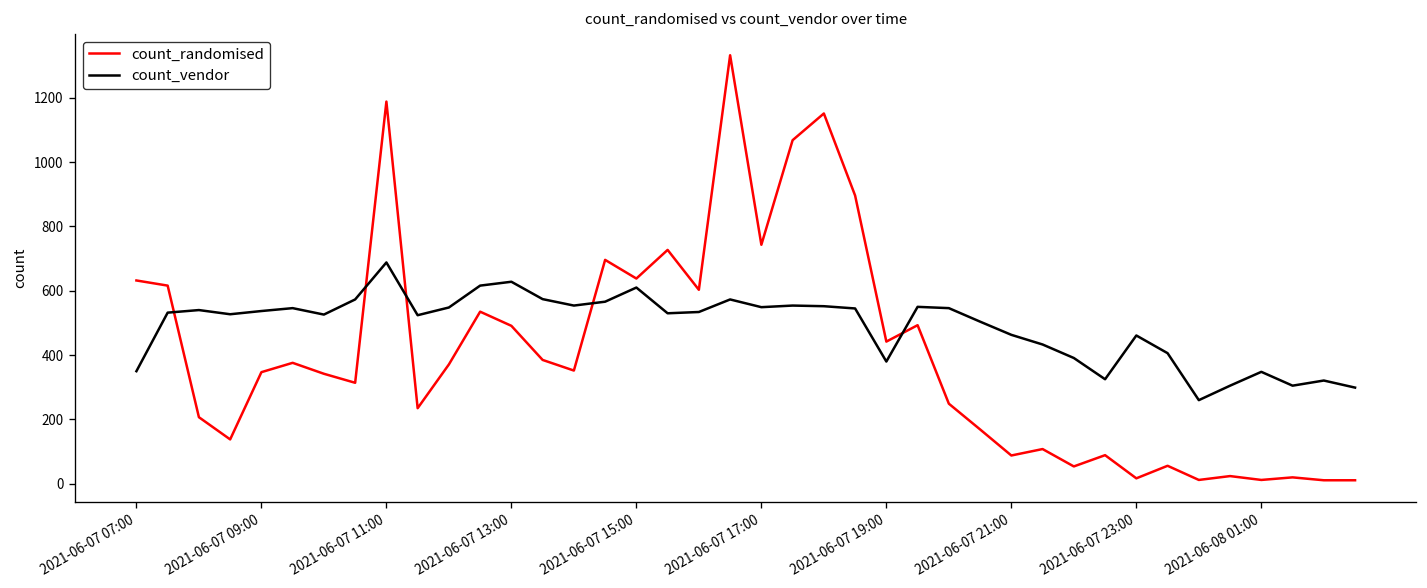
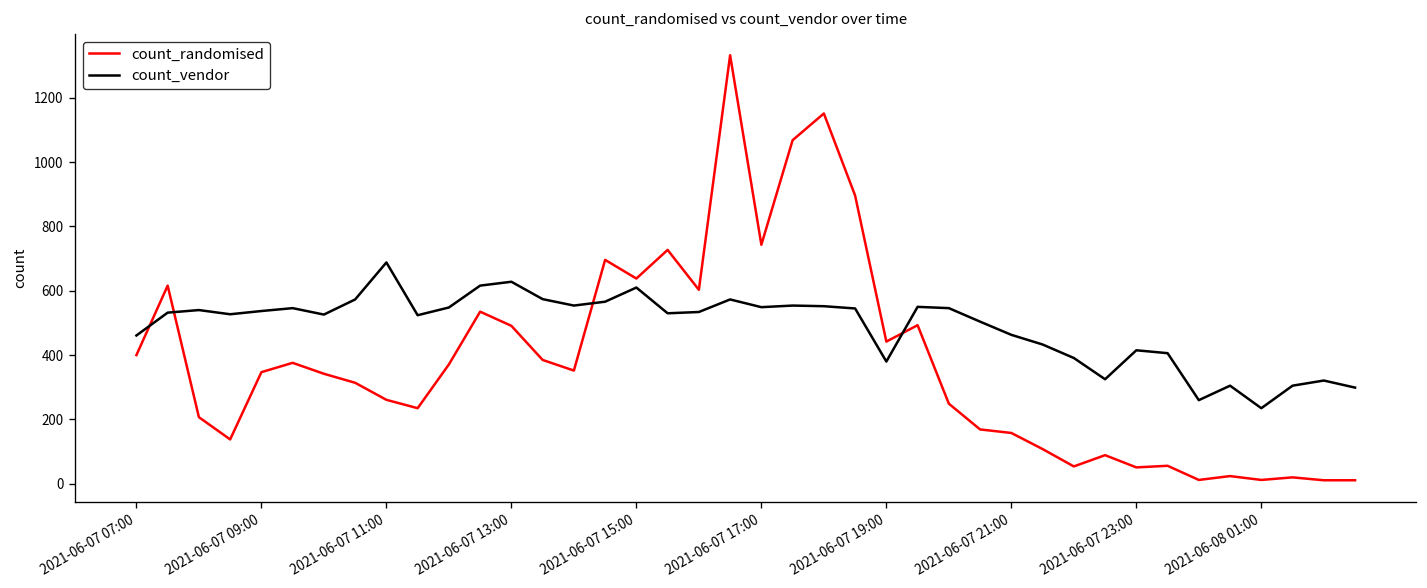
count_randomised, 2021-06-07 07:00: 630 -> 400
count_vendor, 2021-06-07 07:00: 350 -> 460
count_randomised, 2021-06-07 11:00: 1190 -> 260
count_randomised, 2021-06-07 21:00: 90 -> 160
count_randomised, 2021-06-07 23:00: 20 -> 50
count_vendor, 2021-06-07 23:00: 460 -> 420
count_vendor, 2021-06-08 01:00: 350 -> 240
